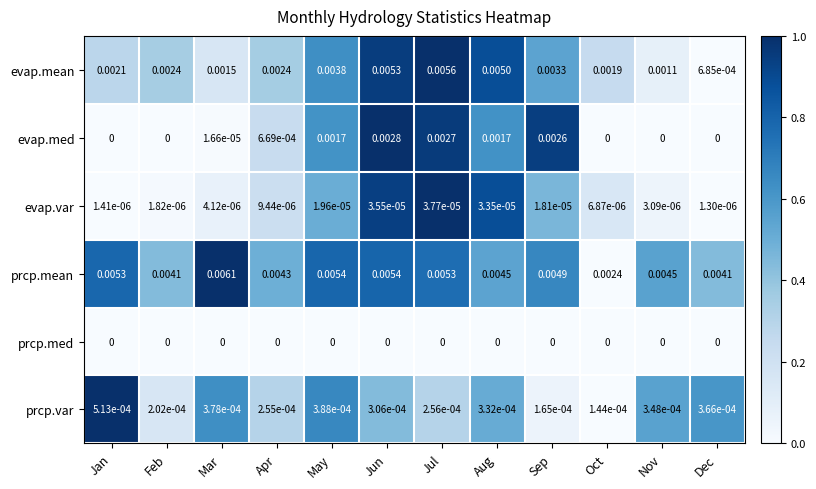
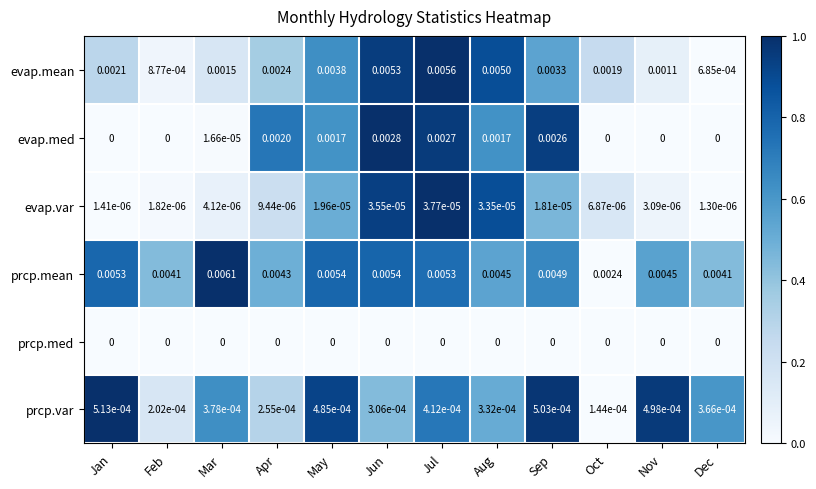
evap.mean, Feb: 0.0024 -> 8.77e-04
evap.med, Apr: 6.69e-04 -> 0.0020
prcp.var, May: 3.88e-04 -> 4.85e-04
prcp.var, Jul: 2.56e-04 -> 4.12e-04
prcp.var, Sep: 1.65e-04 -> 5.03e-04
prcp.var, Nov: 3.48e-04 -> 4.98e-04
